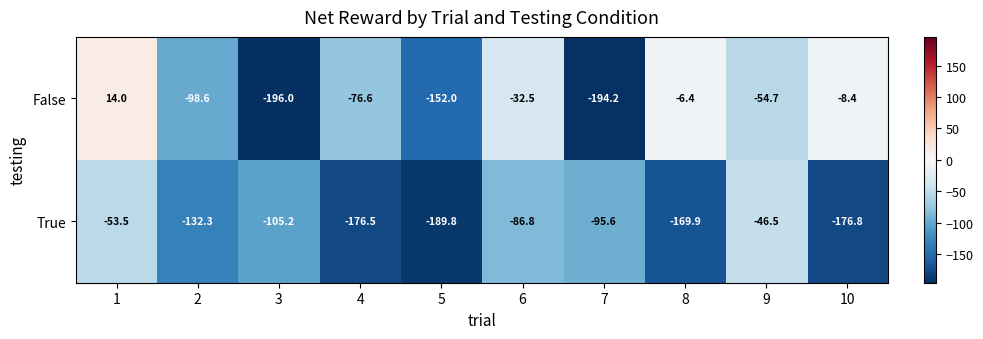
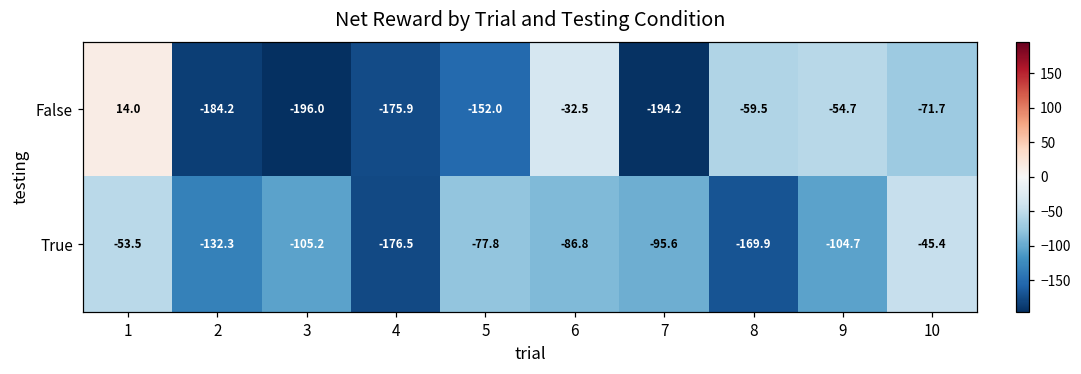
False, 2: -98.6 -> -184.2
False, 4: -76.6 -> -175.9
False, 8: -6.4 -> -59.5
False, 10: -8.4 -> -71.7
True, 5: -189.8 -> -77.8
True, 9: -46.5 -> -104.7
True, 10: -176.8 -> -45.4
